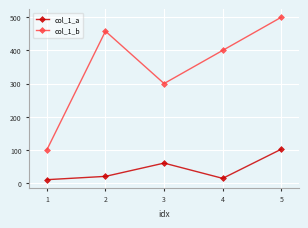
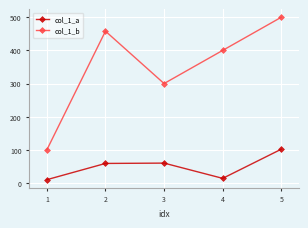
col_1_a, 2: 20 -> 60
